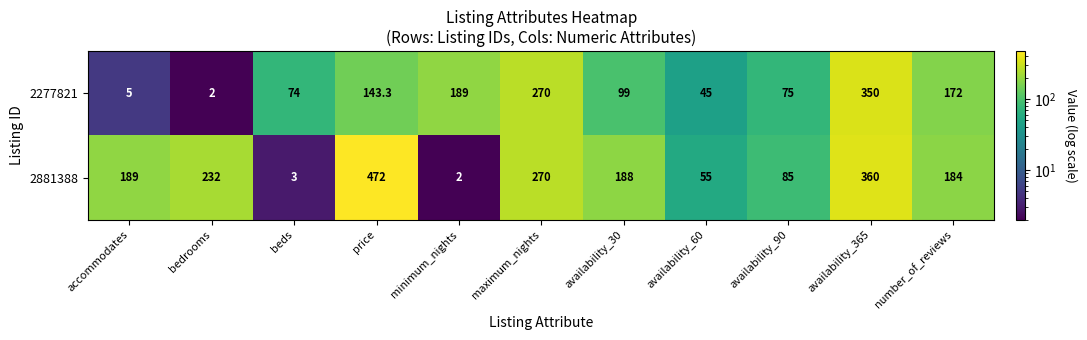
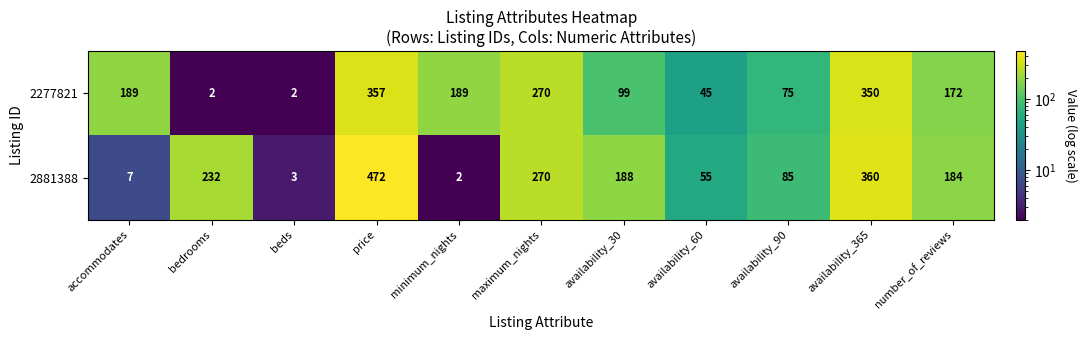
2277821, accommodates: 5 -> 189
2277821, beds: 74 -> 2
2277821, price: 143.3 -> 357
2881388, accommodates: 189 -> 7
